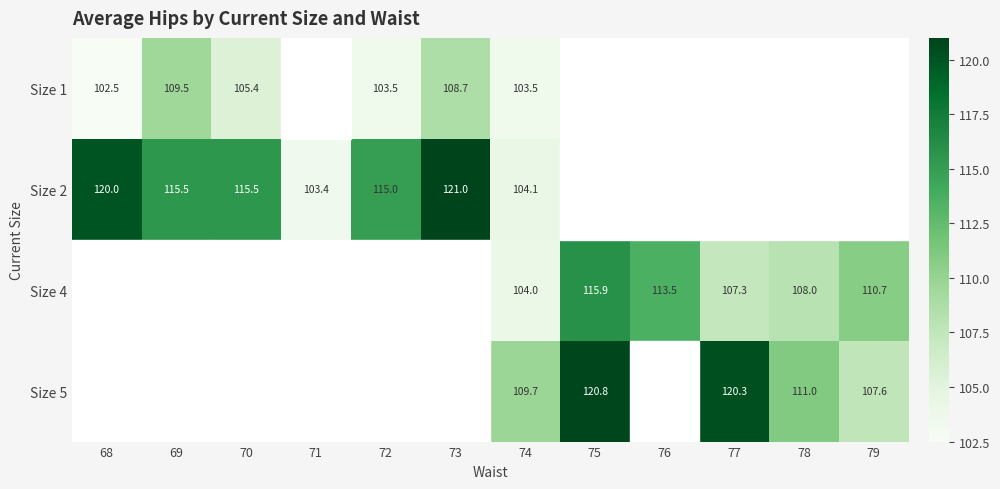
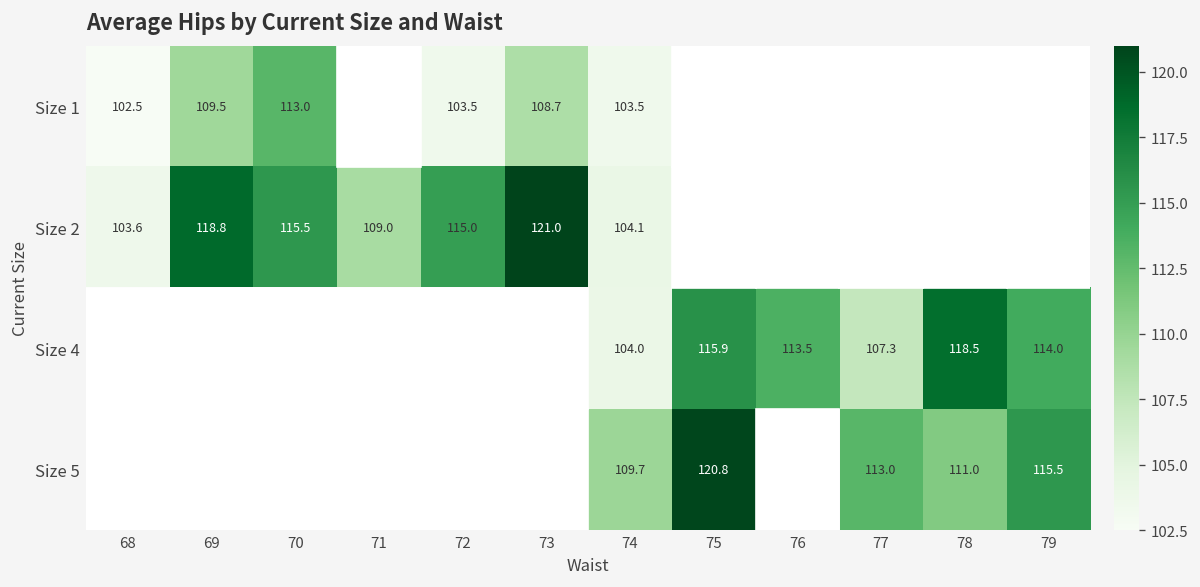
Size 1, 70: 105.4 -> 113.0
Size 2, 68: 120.0 -> 103.6
Size 2, 69: 115.5 -> 118.8
Size 2, 71: 103.4 -> 109.0
Size 4, 78: 108.0 -> 118.5
Size 4, 79: 110.7 -> 114.0
Size 5, 77: 120.3 -> 113.0
Size 5, 79: 107.6 -> 115.5
